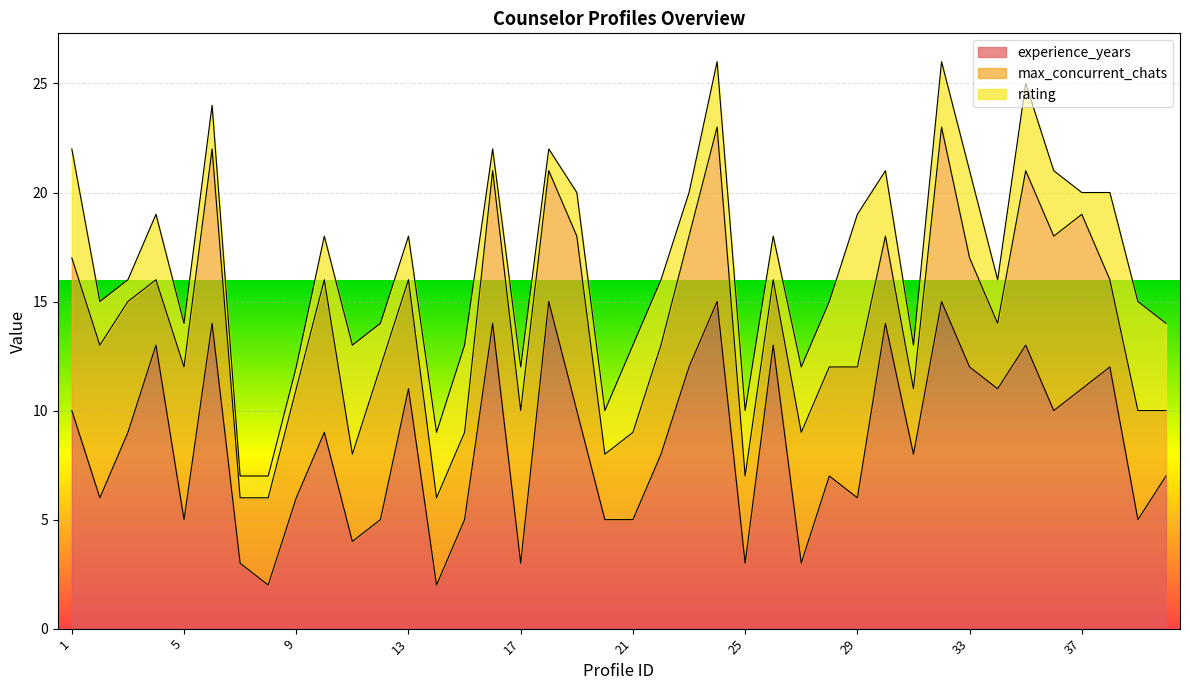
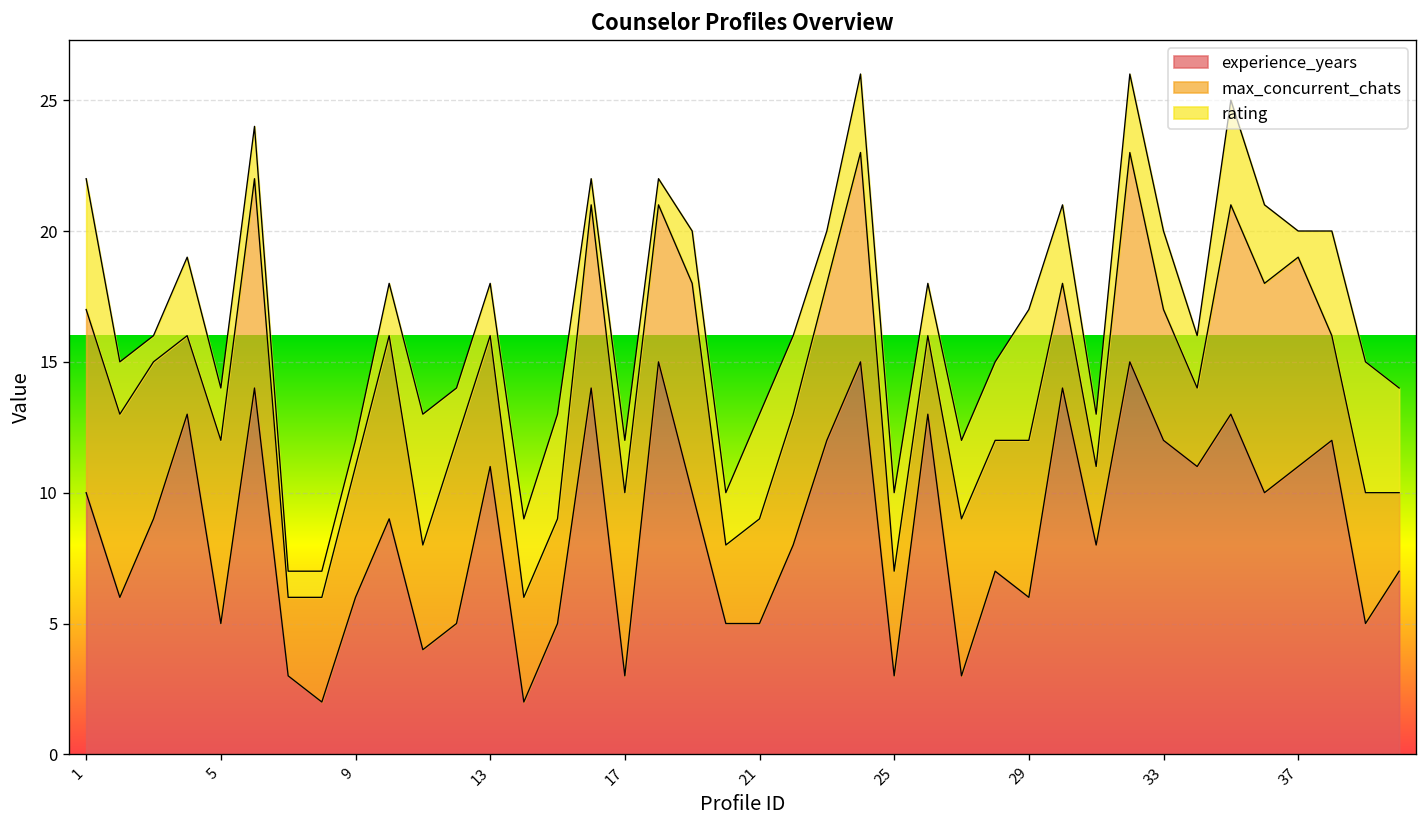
rating, 29: 7 -> 5
rating, 33: 4 -> 3
